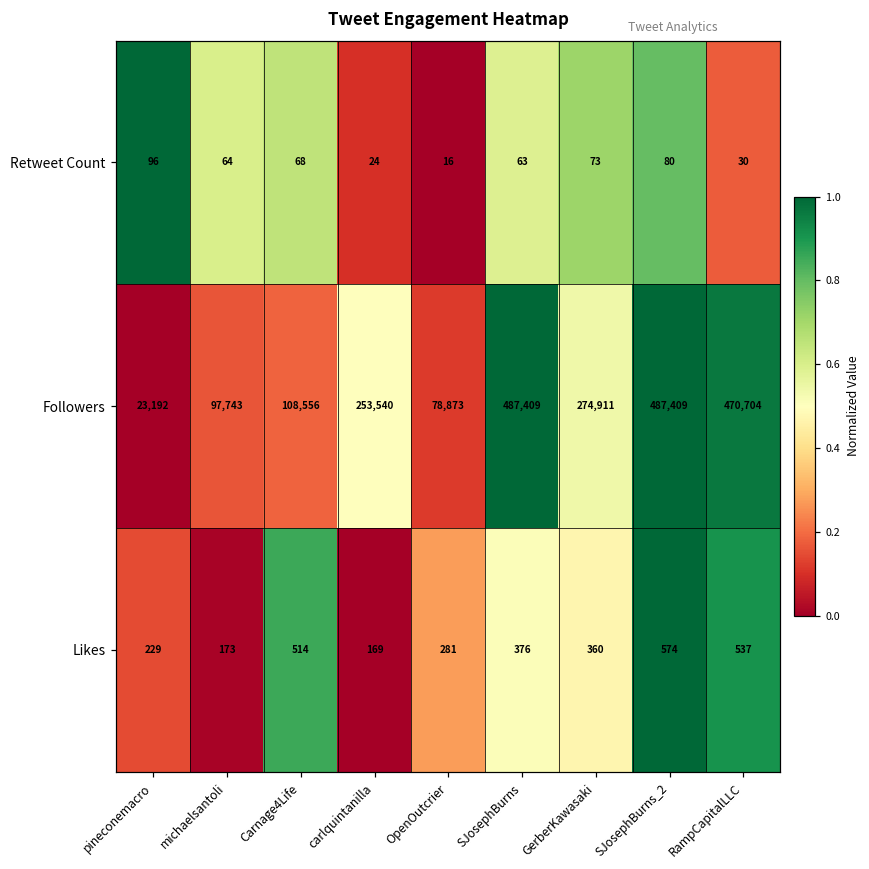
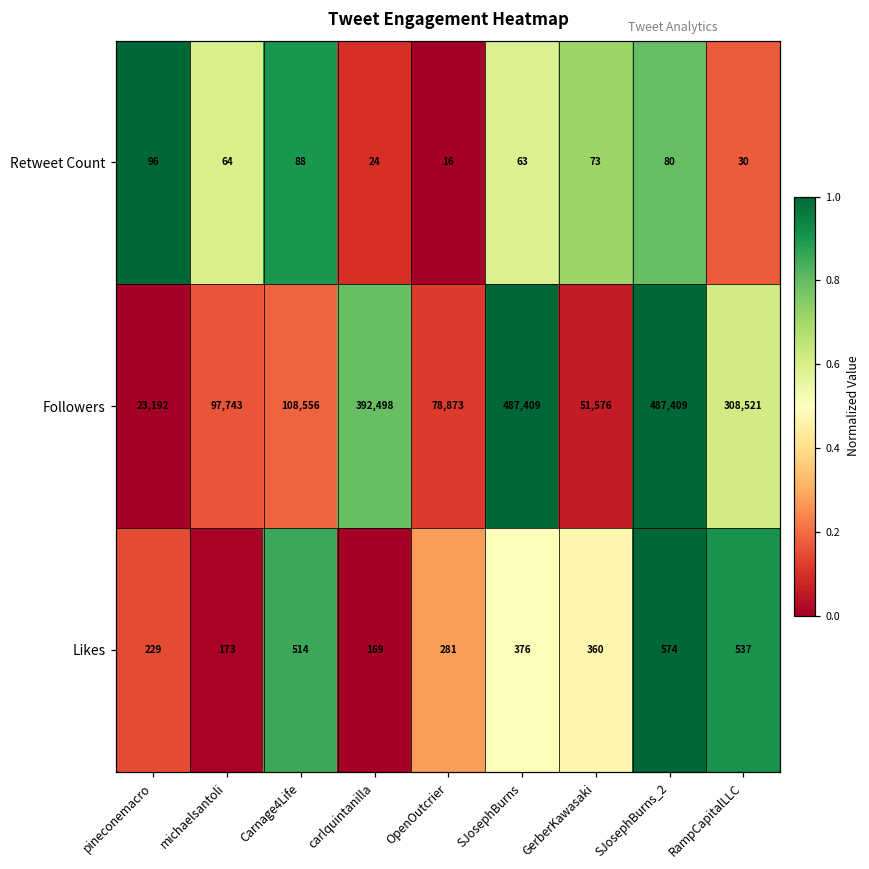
Retweet Count, Carnage4Life: 68 -> 88
Followers, carlquintanilla: 253,540 -> 392,498
Followers, GerberKawasaki: 274,911 -> 51,576
Followers, RampCapitalLLC: 470,704 -> 308,521
